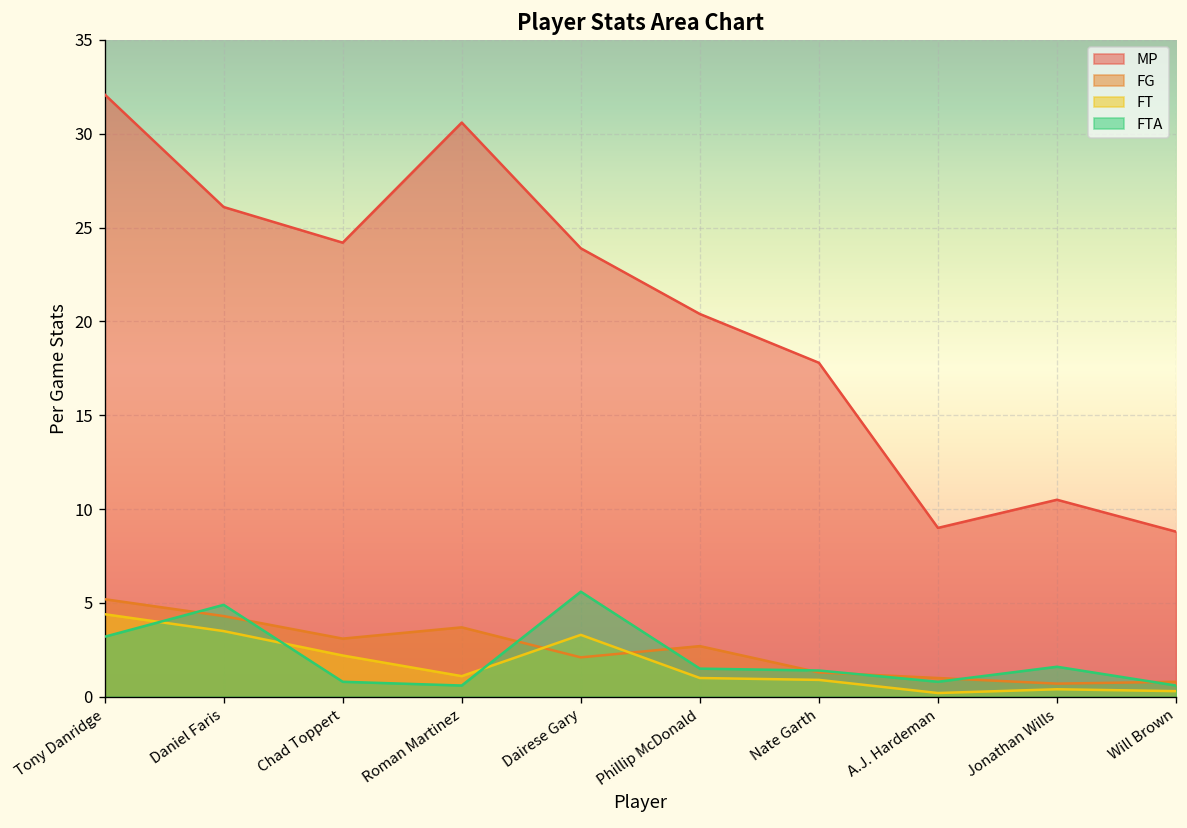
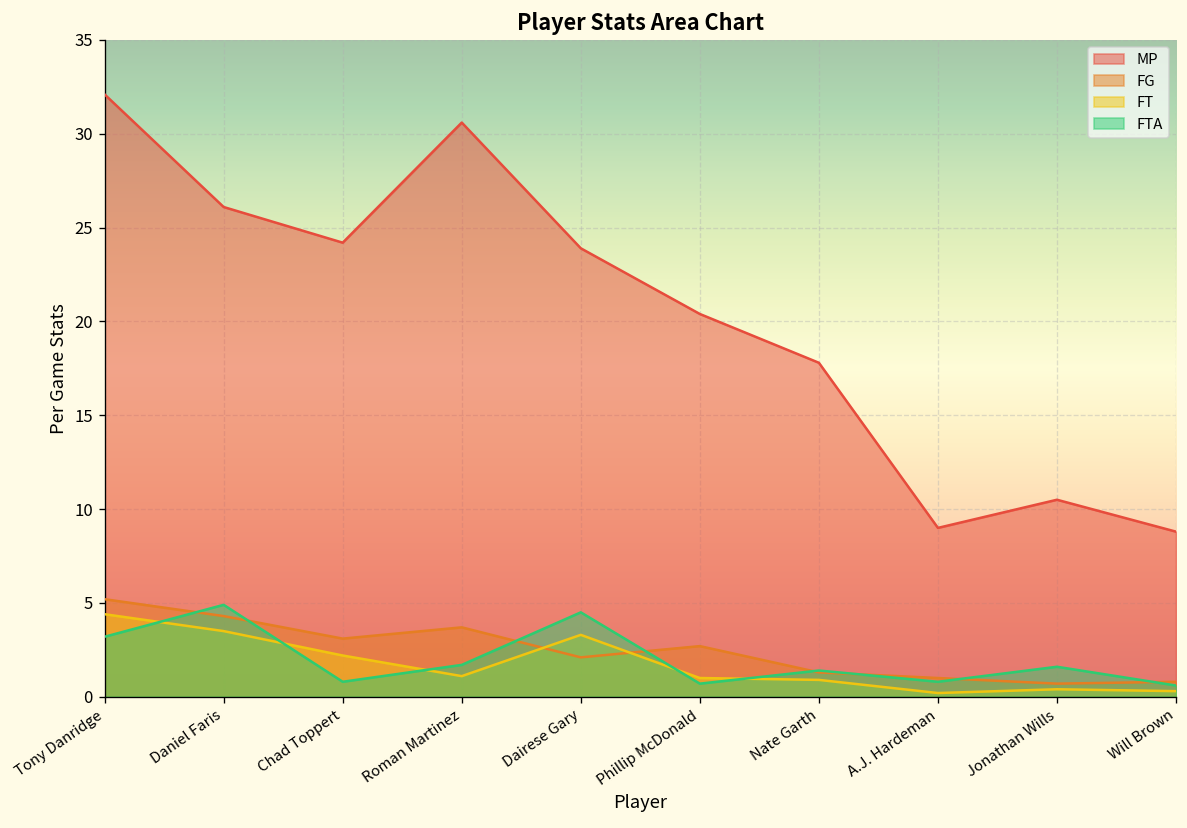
FTA, Roman Martinez: 0.6 -> 1.7
FTA, Dairese Gary: 5.6 -> 4.5
FTA, Phillip McDonald: 1.5 -> 0.7
